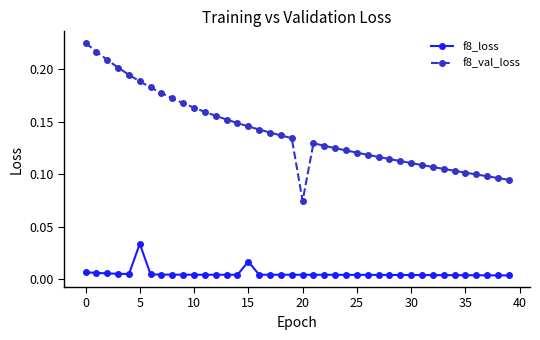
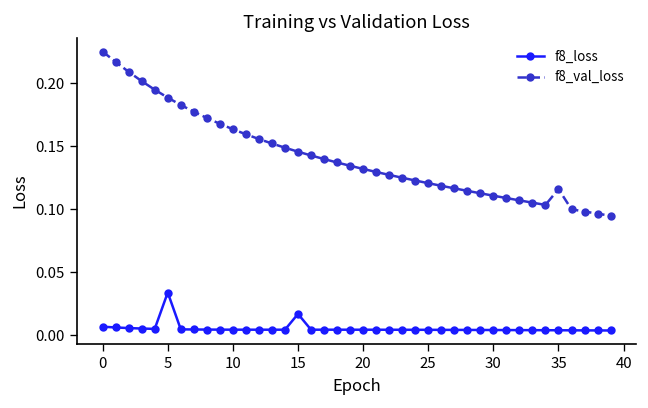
f8_val_loss, 20: 0.075 -> 0.132
f8_val_loss, 35: 0.102 -> 0.116
